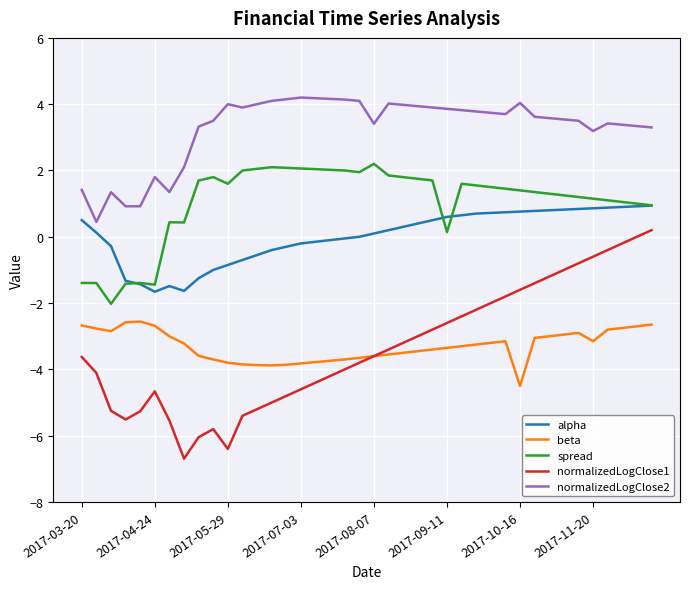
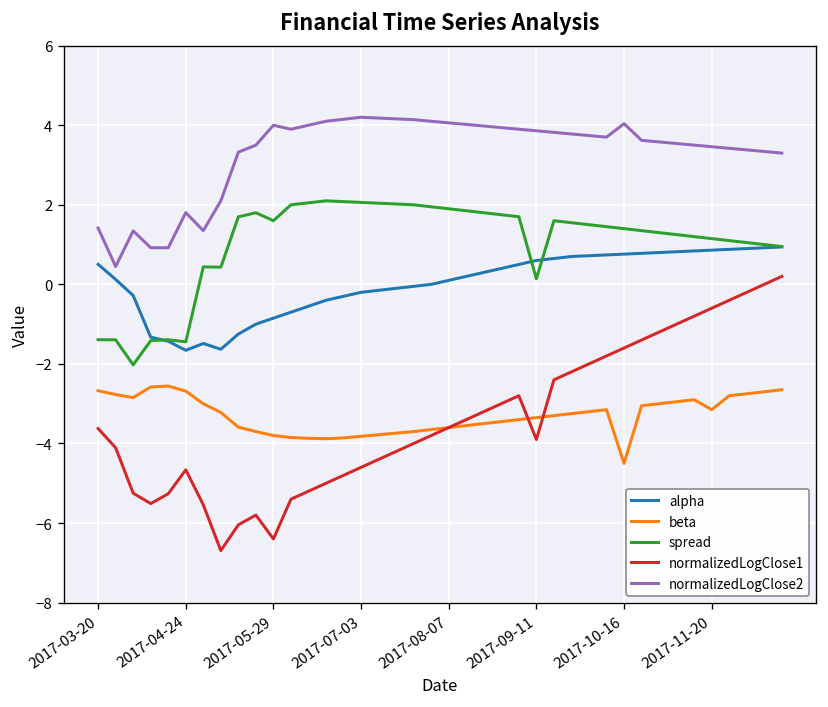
spread, 2017-08-07: 2.2 -> 1.9
normalizedLogClose2, 2017-08-07: 3.4 -> 4.1
normalizedLogClose1, 2017-09-11: -2.6 -> -3.9
normalizedLogClose2, 2017-11-20: 3.2 -> 3.5
